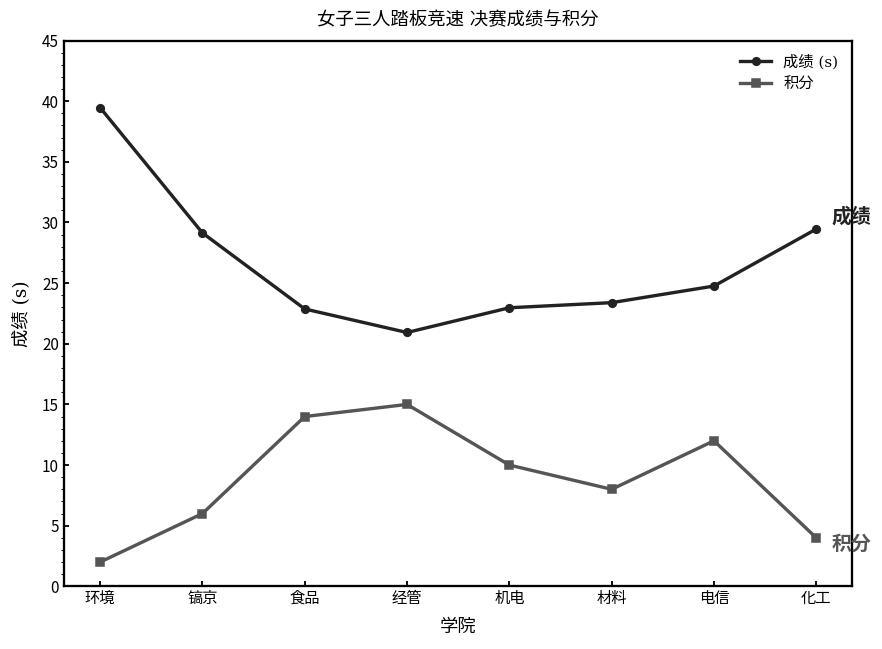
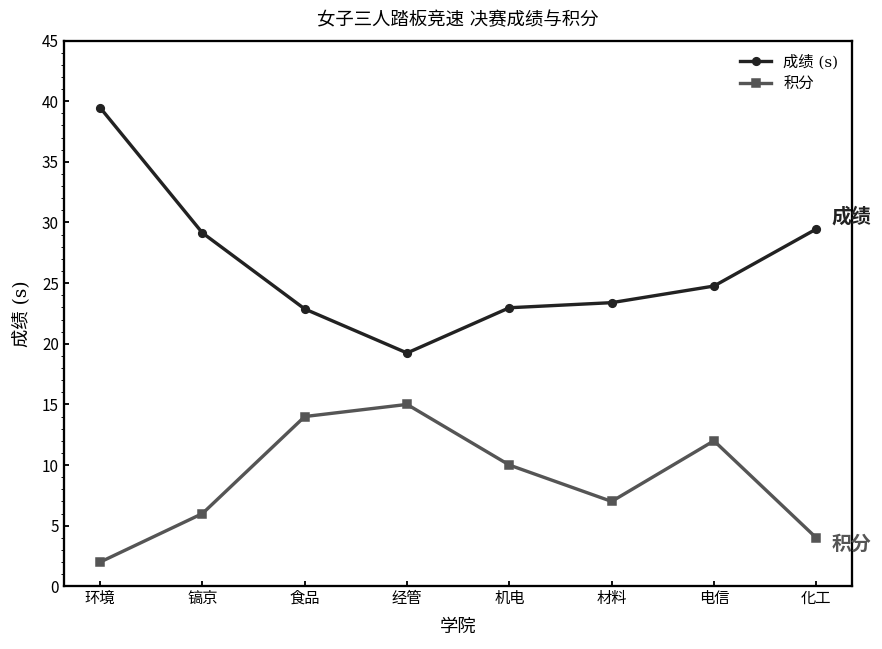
成绩 (s), 经管: 20.9 -> 19.2
积分, 材料: 8 -> 7
